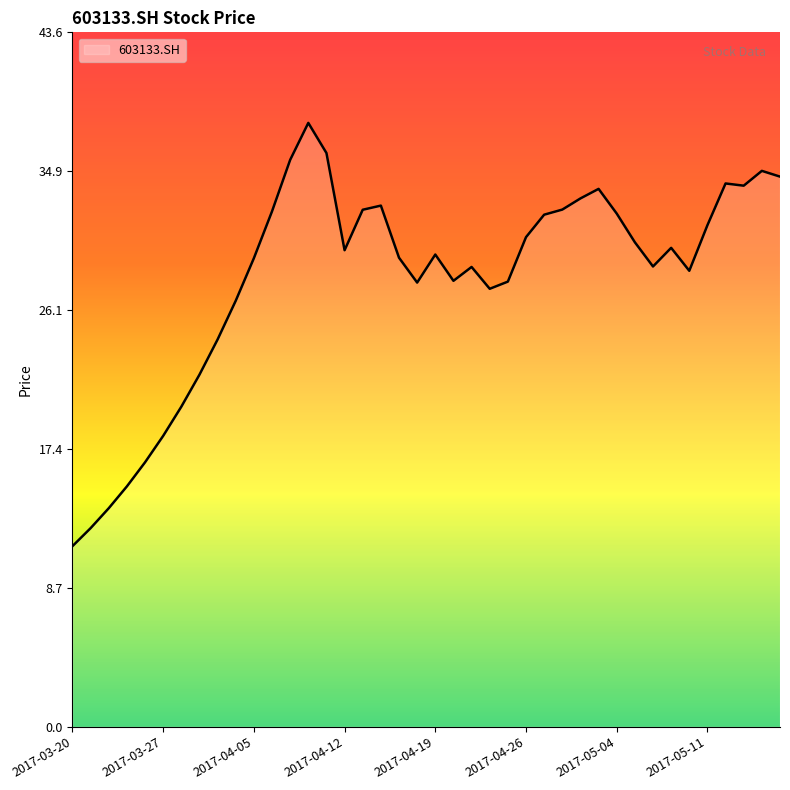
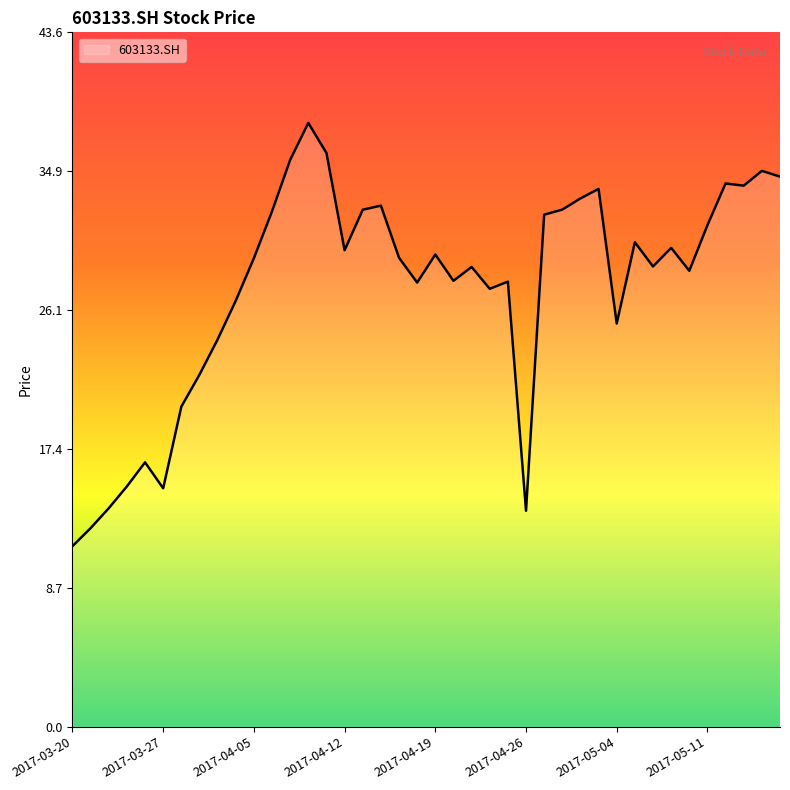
2017-03-27: 18.3 -> 15.0
2017-04-26: 30.7 -> 13.6
2017-05-04: 32.2 -> 25.3
